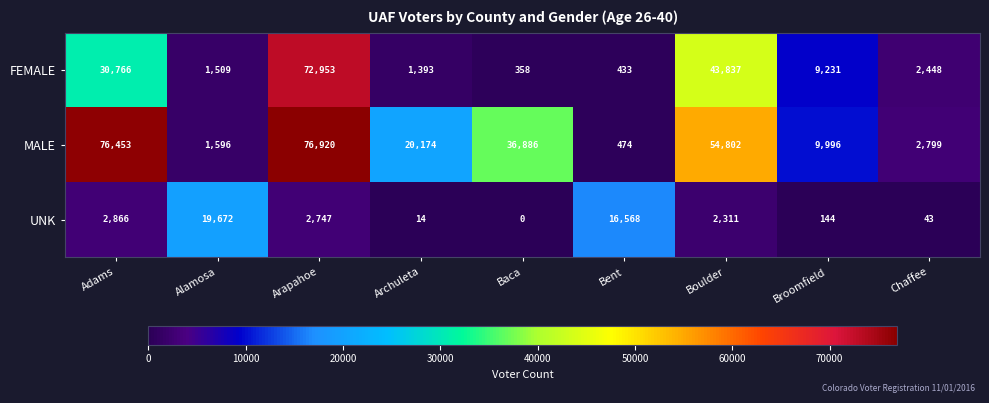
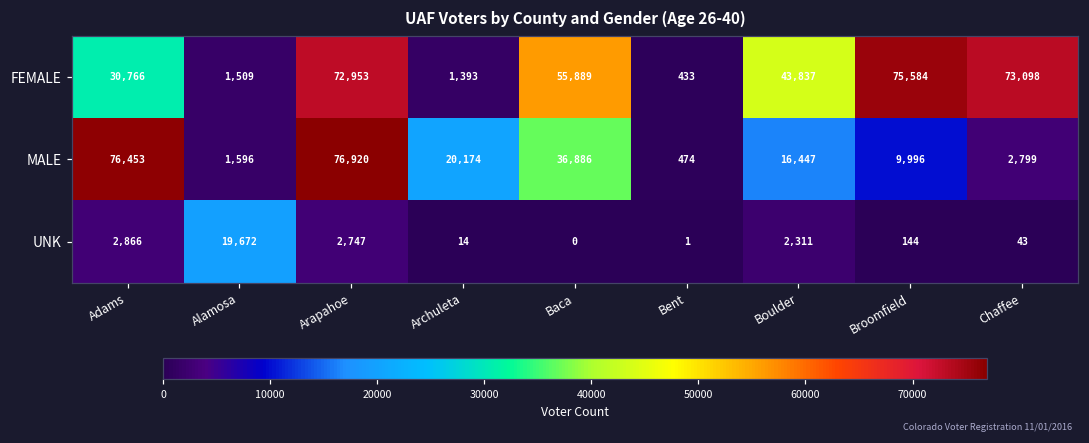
FEMALE, Baca: 358 -> 55,889
FEMALE, Broomfield: 9,231 -> 75,584
FEMALE, Chaffee: 2,448 -> 73,098
MALE, Boulder: 54,802 -> 16,447
UNK, Bent: 16,568 -> 1
